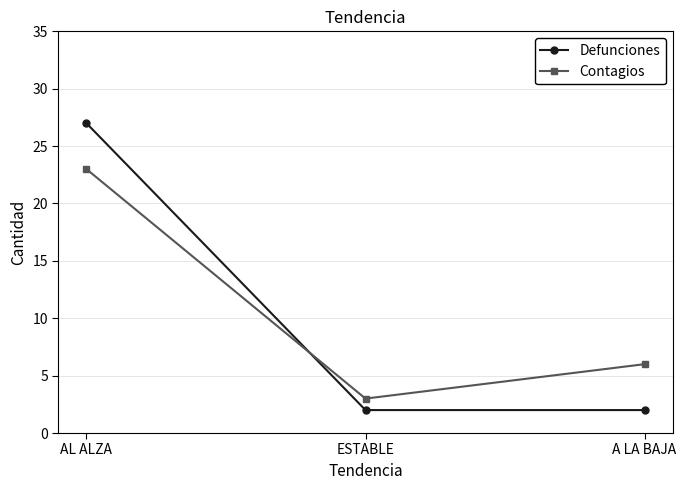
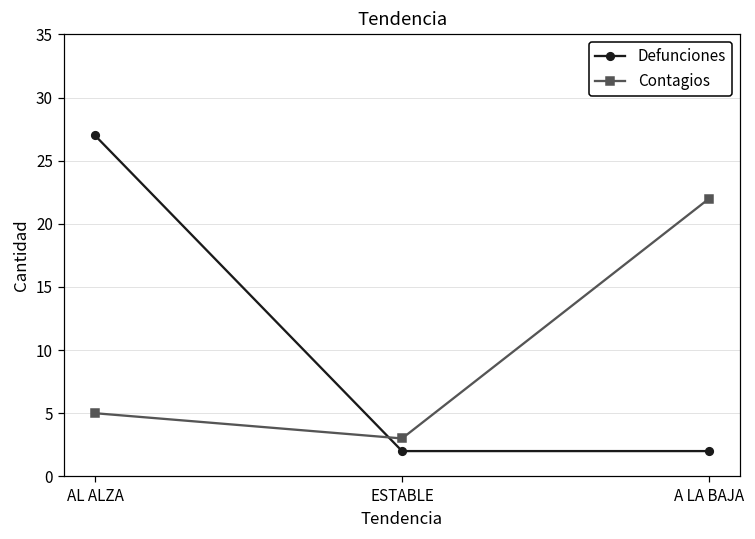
Contagios, AL ALZA: 23 -> 5
Contagios, A LA BAJA: 6 -> 22
